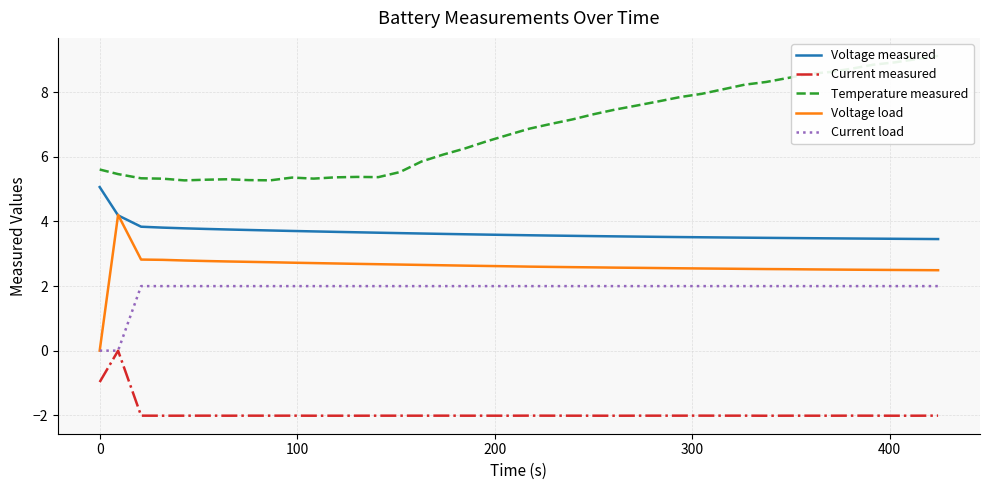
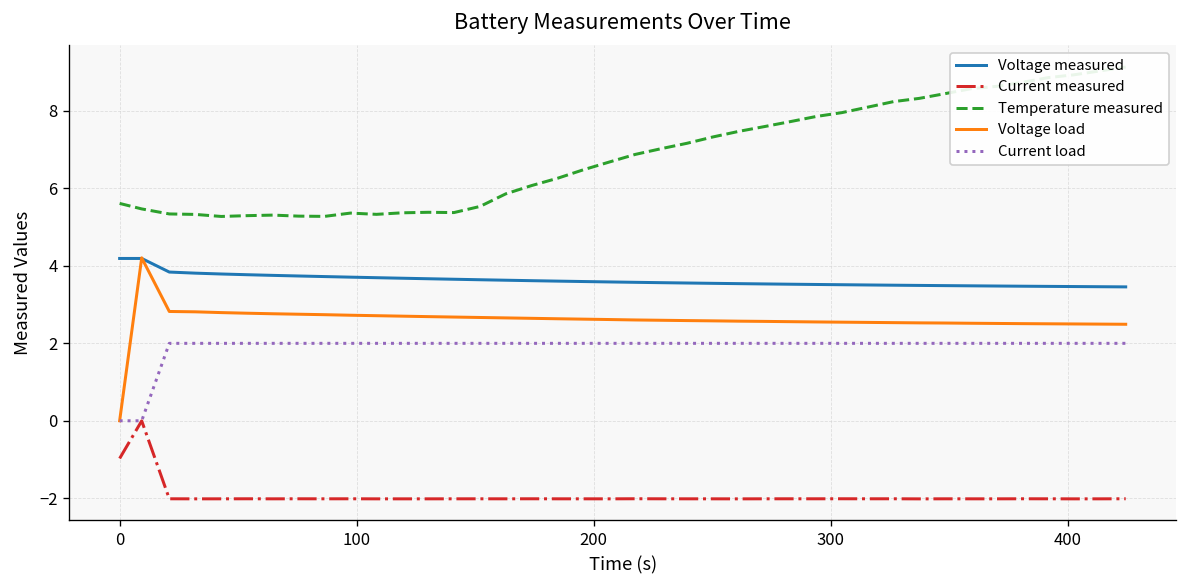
Voltage measured, 0: 5.1 -> 4.2
